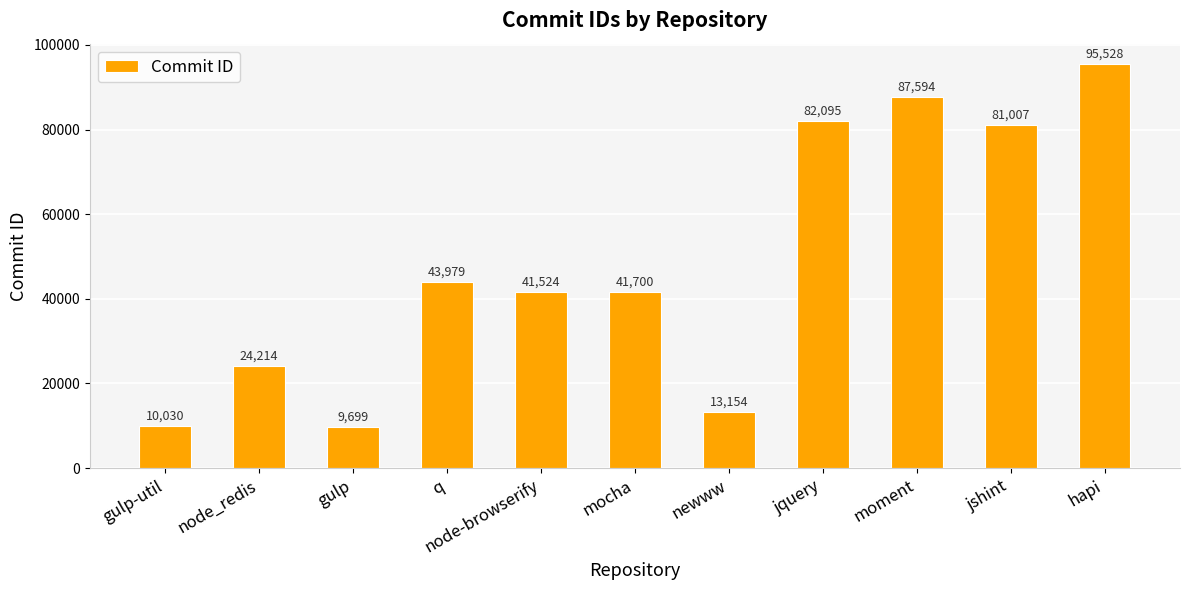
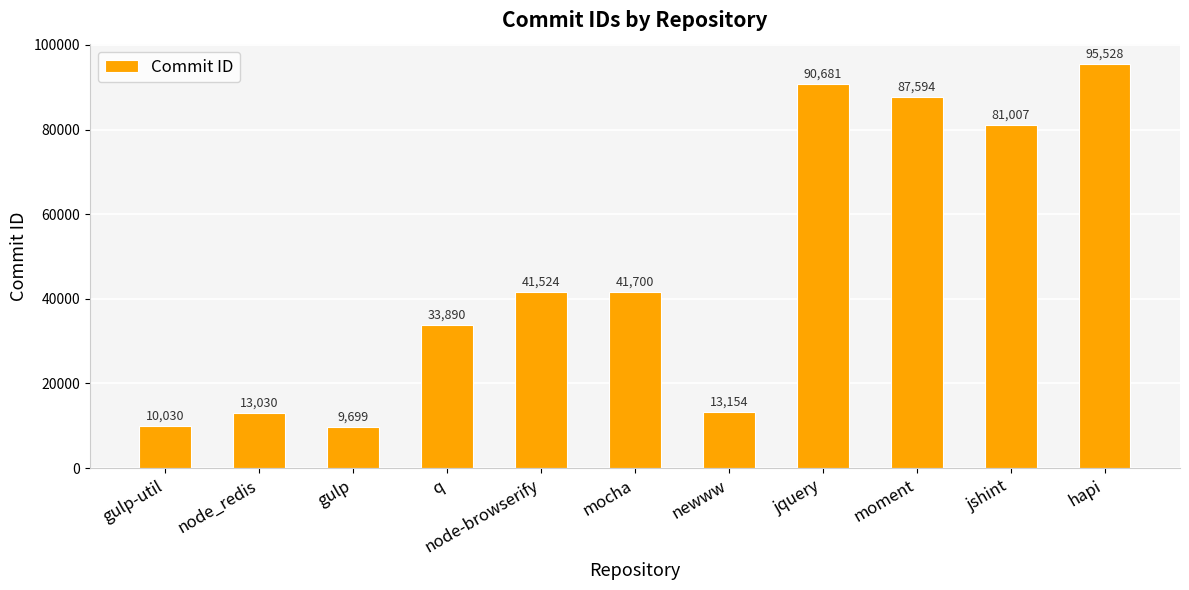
node_redis: 24,214 -> 13,030
q: 43,979 -> 33,890
jquery: 82,095 -> 90,681
